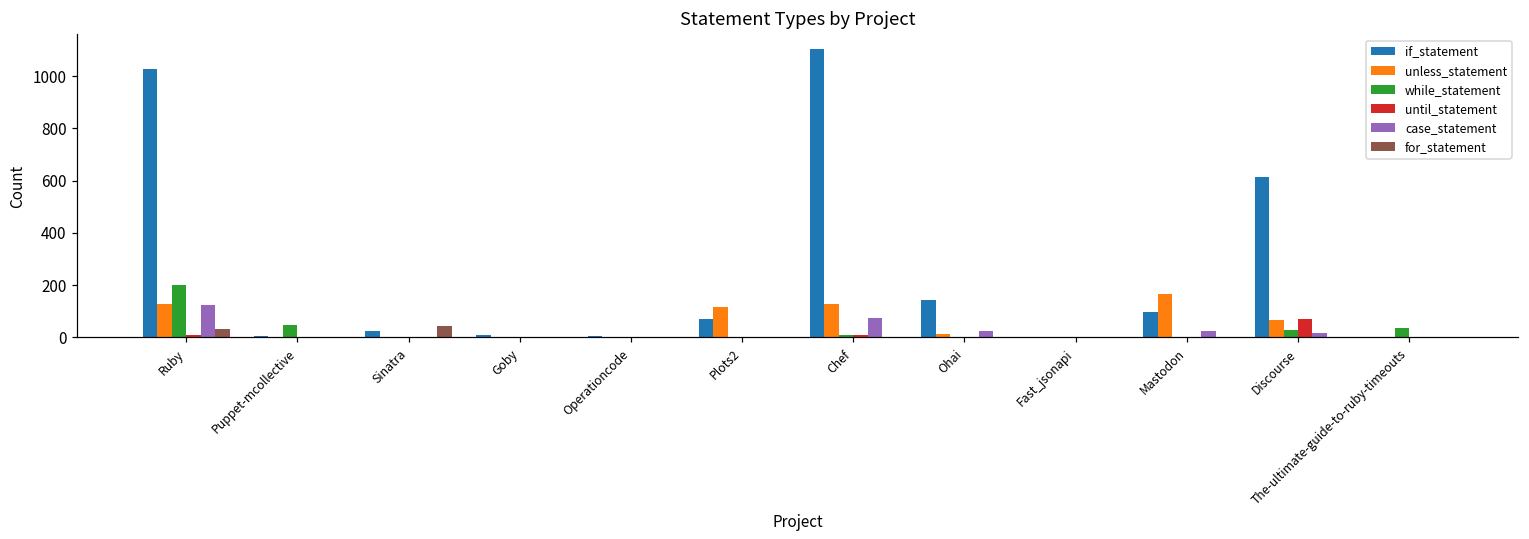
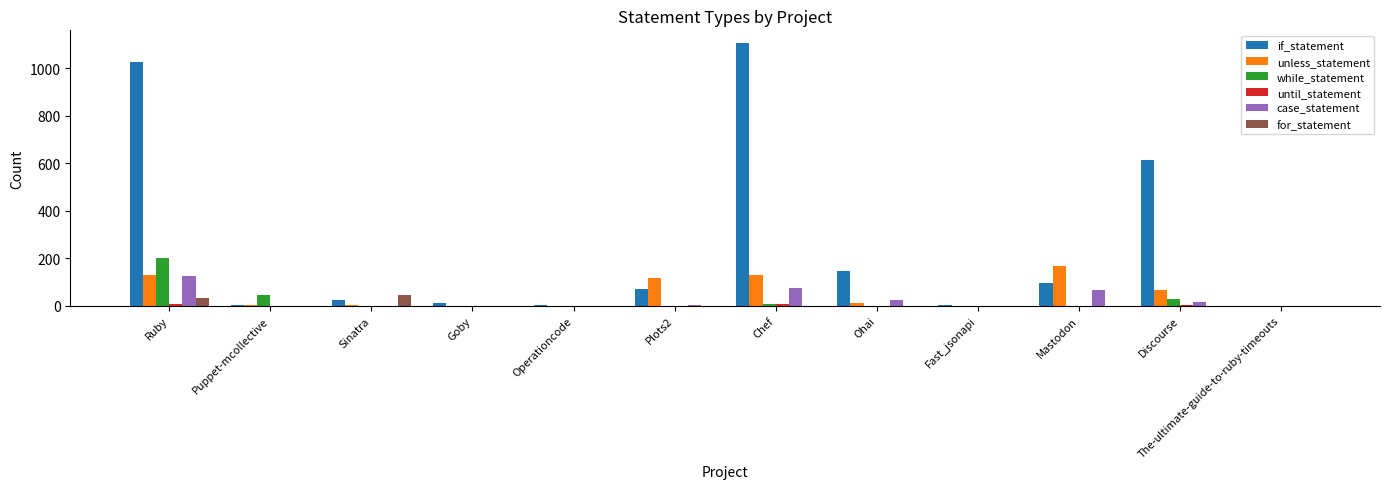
case_statement, Mastodon: 30 -> 70
until_statement, Discourse: 70 -> 0
while_statement, The-ultimate-guide-to-ruby-timeouts: 40 -> 0
